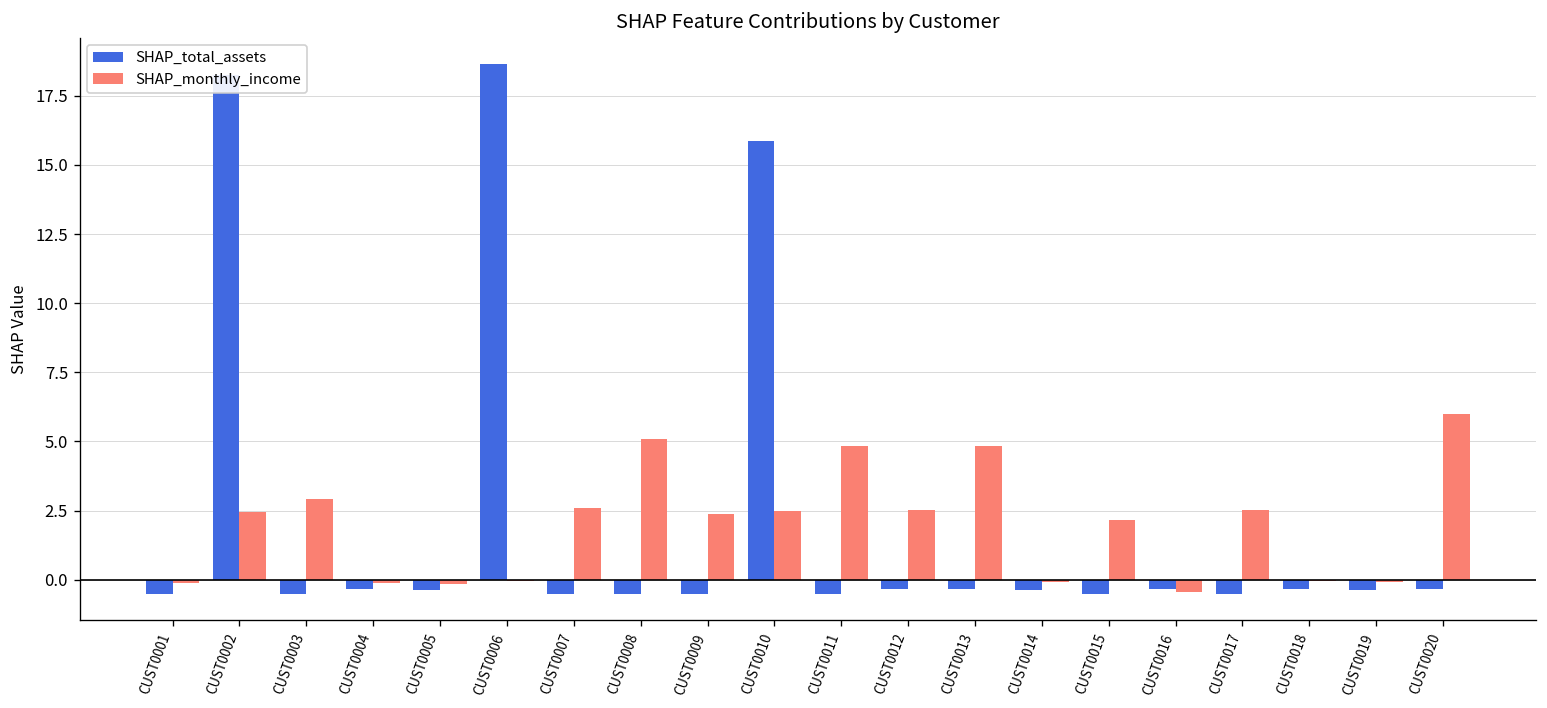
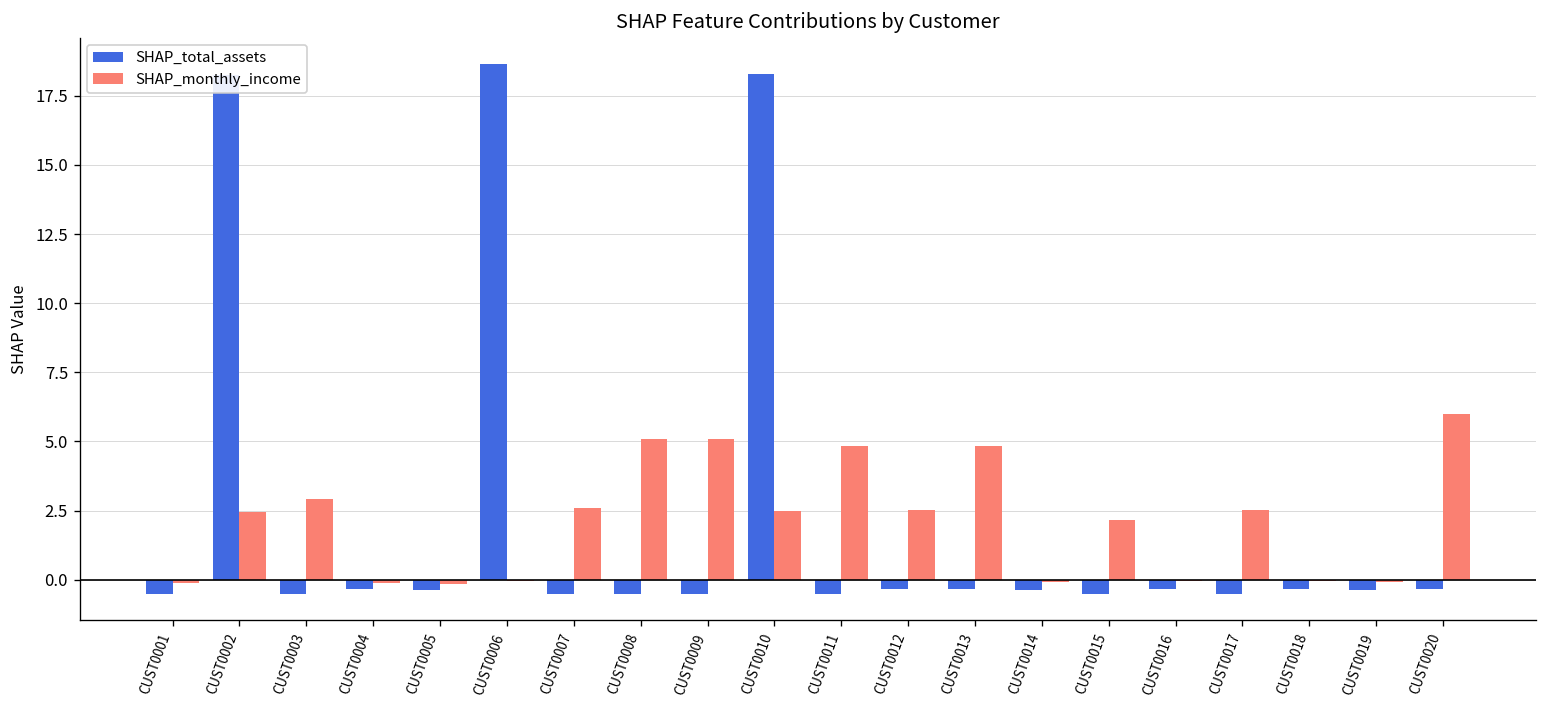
SHAP_monthly_income, CUST0009: 2.4 -> 5.1
SHAP_total_assets, CUST0010: 15.9 -> 18.3
SHAP_monthly_income, CUST0016: -0.4 -> -0.1
